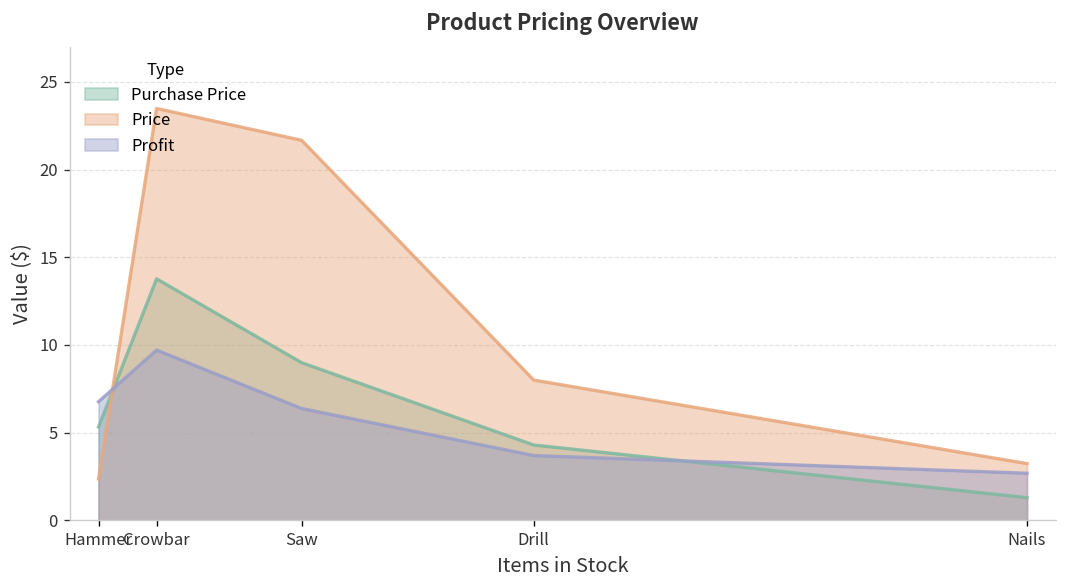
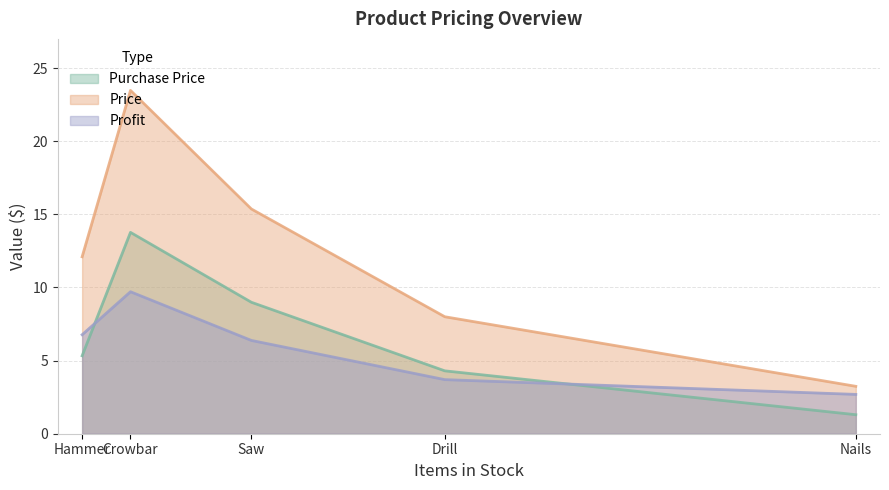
Price, Hammer: 2.4 -> 12.1
Price, Saw: 21.7 -> 15.4
